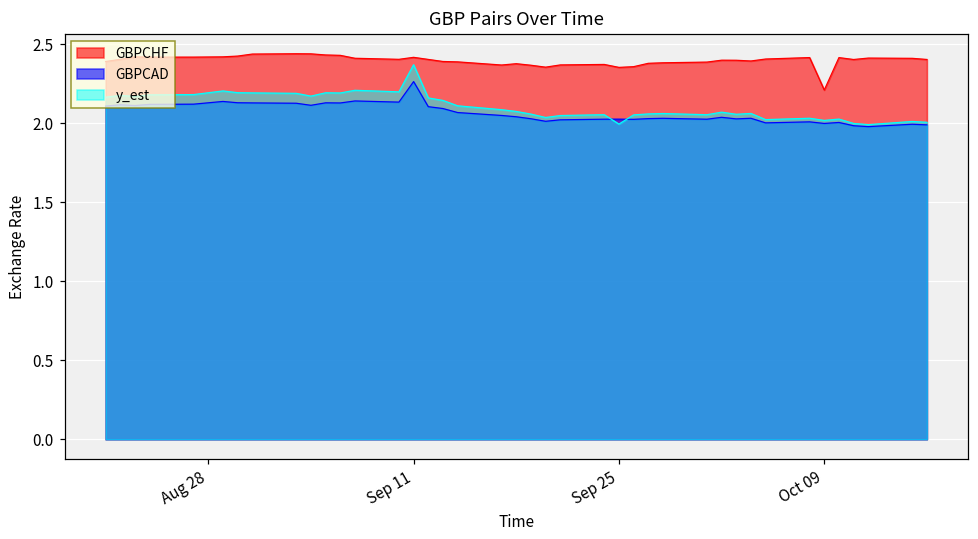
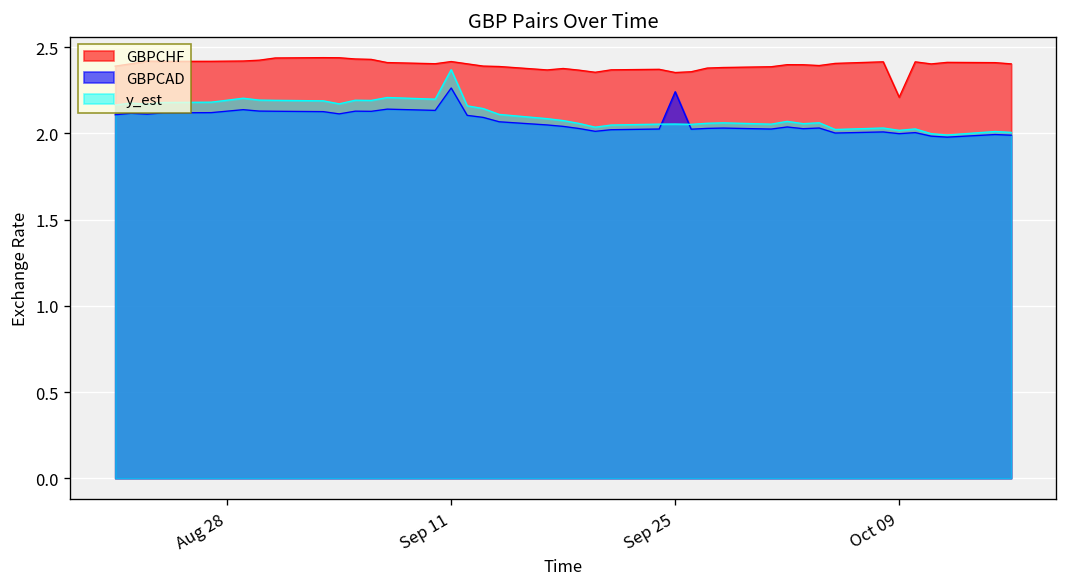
GBPCAD, Sep 25: 2.03 -> 2.24
y_est, Sep 25: 1.99 -> 2.05
